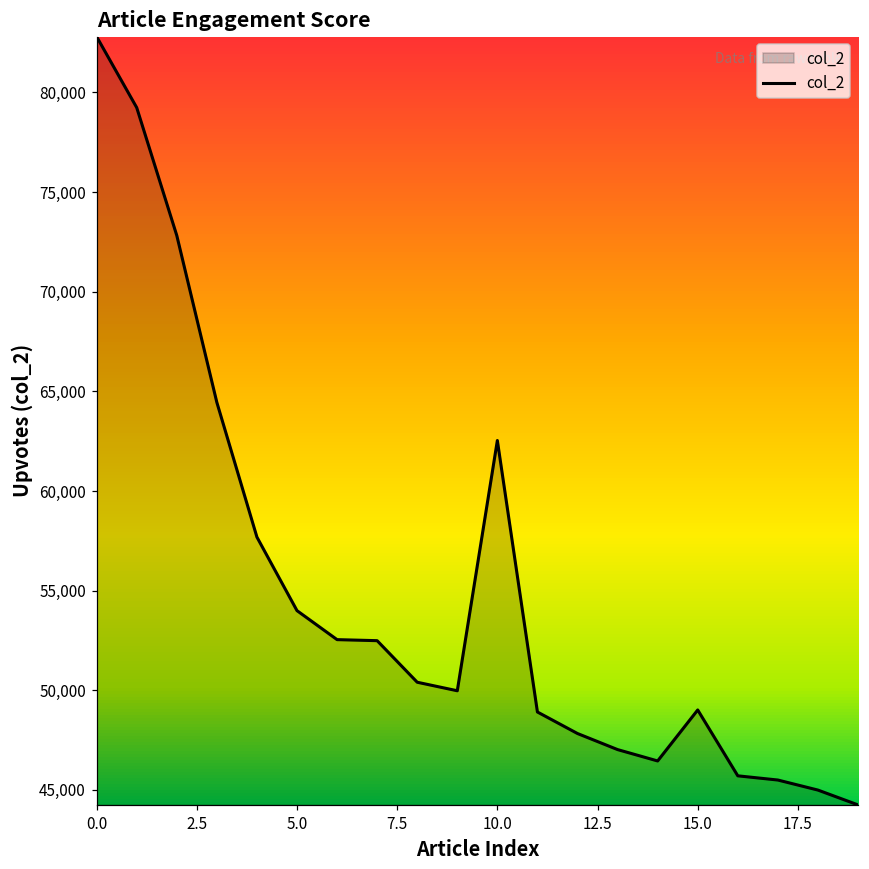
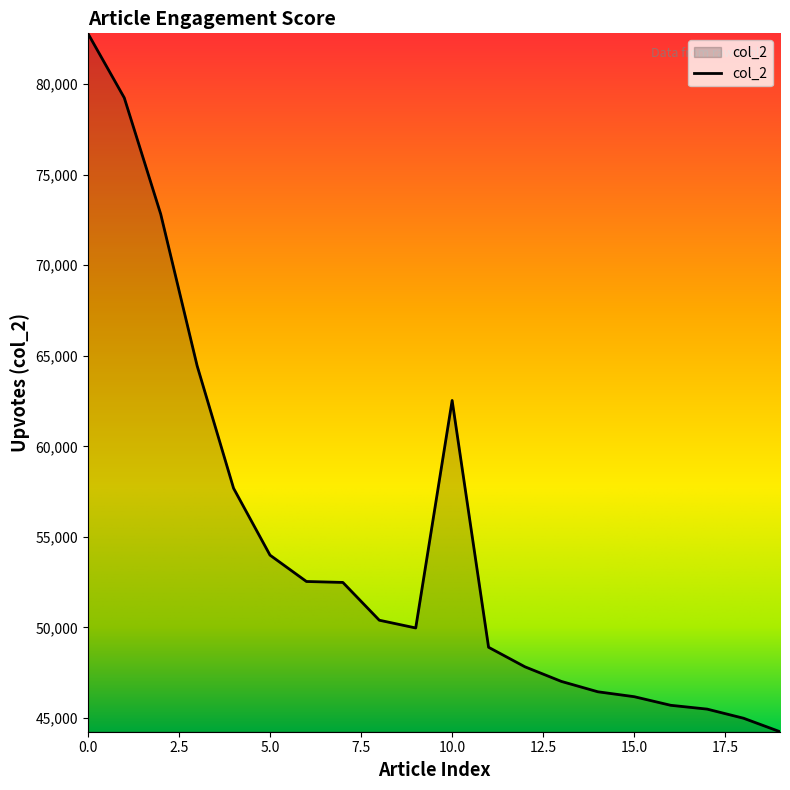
15.0: 49,000 -> 46,200
